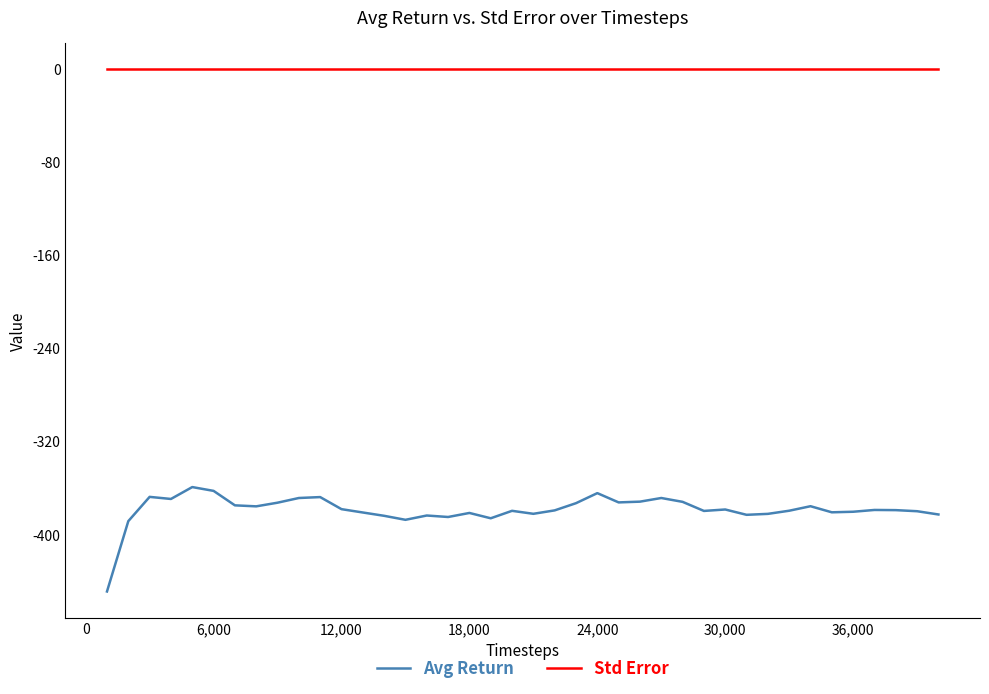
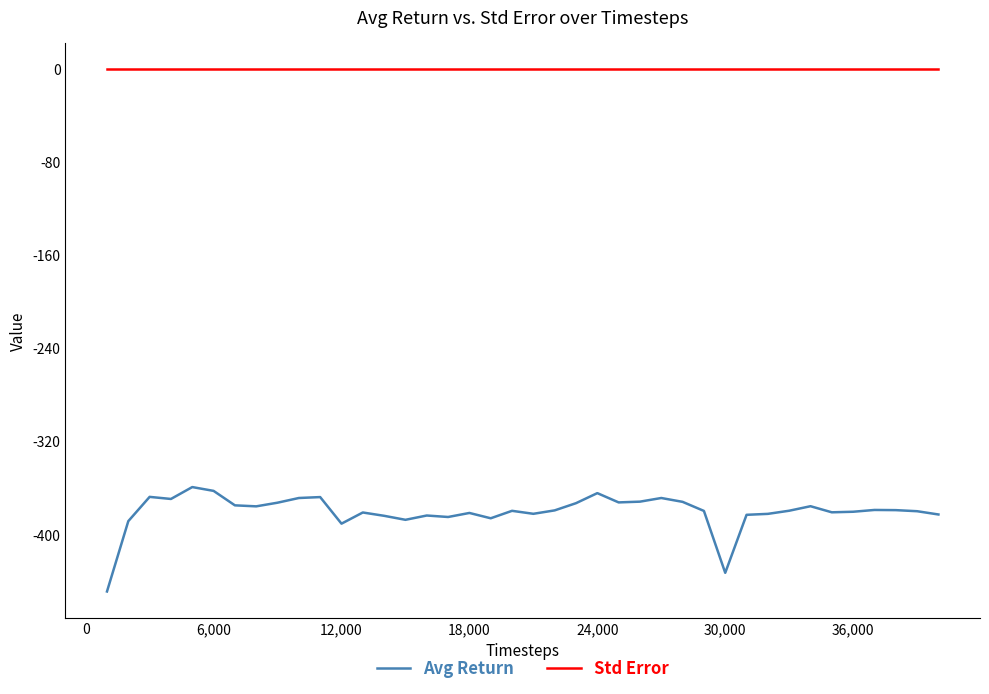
Avg Return, 12,000: -378 -> -391
Avg Return, 30,000: -379 -> -433
